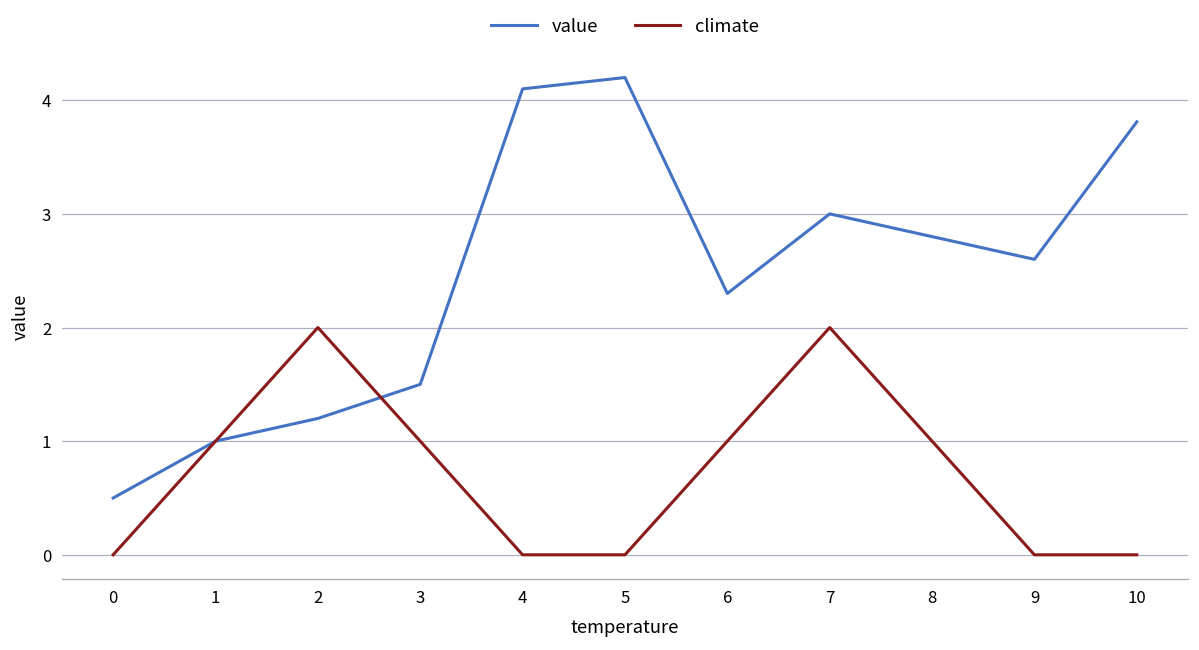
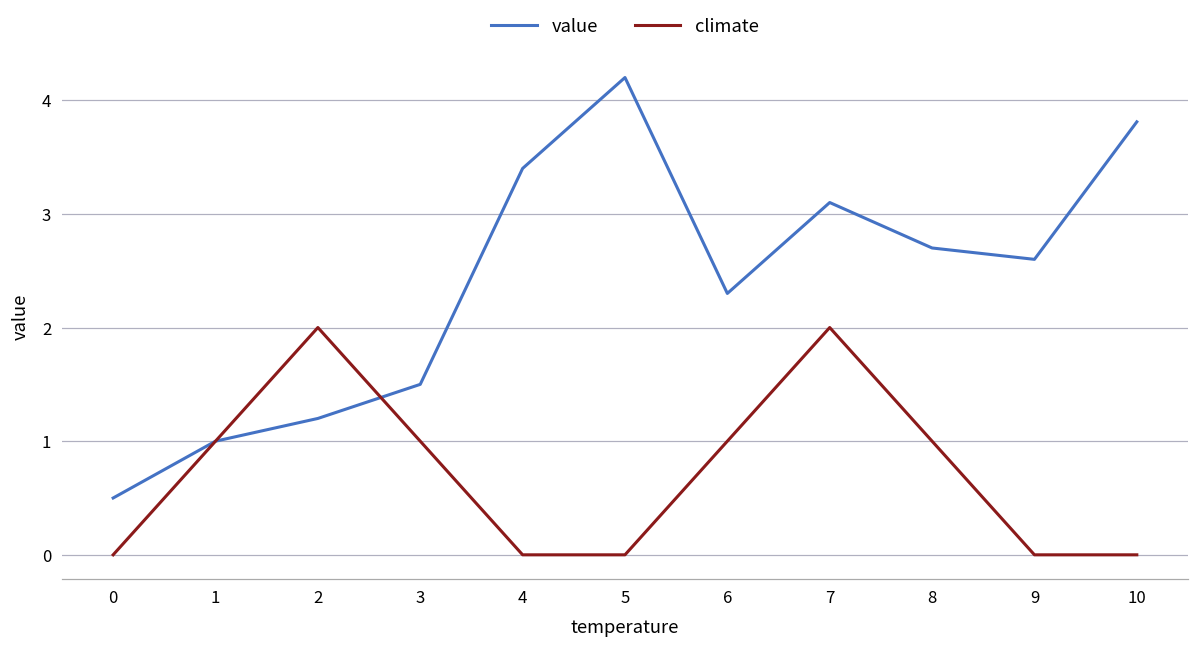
value, 4: 4.1 -> 3.4
value, 7: 3.0 -> 3.1
value, 8: 2.8 -> 2.7
